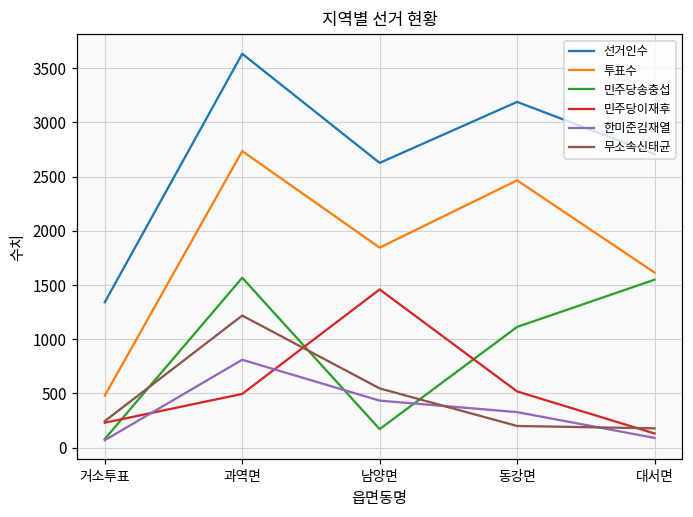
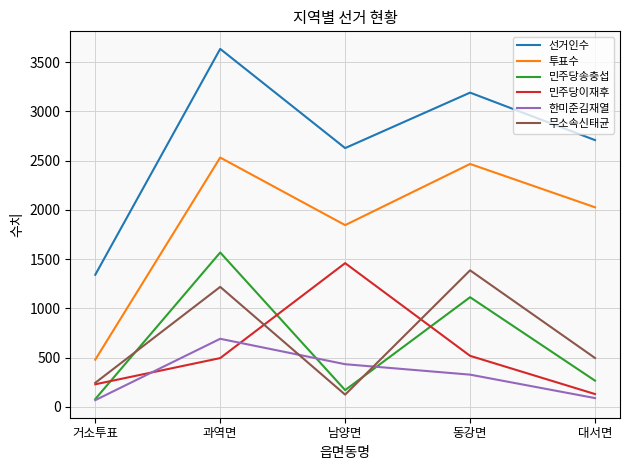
투표수, 과역면: 2700 -> 2500
한미준김재열, 과역면: 800 -> 700
무소속신태균, 남양면: 500 -> 100
무소속신태균, 동강면: 200 -> 1400
투표수, 대서면: 1600 -> 2000
민주당송충섭, 대서면: 1500 -> 300
무소속신태균, 대서면: 200 -> 500
